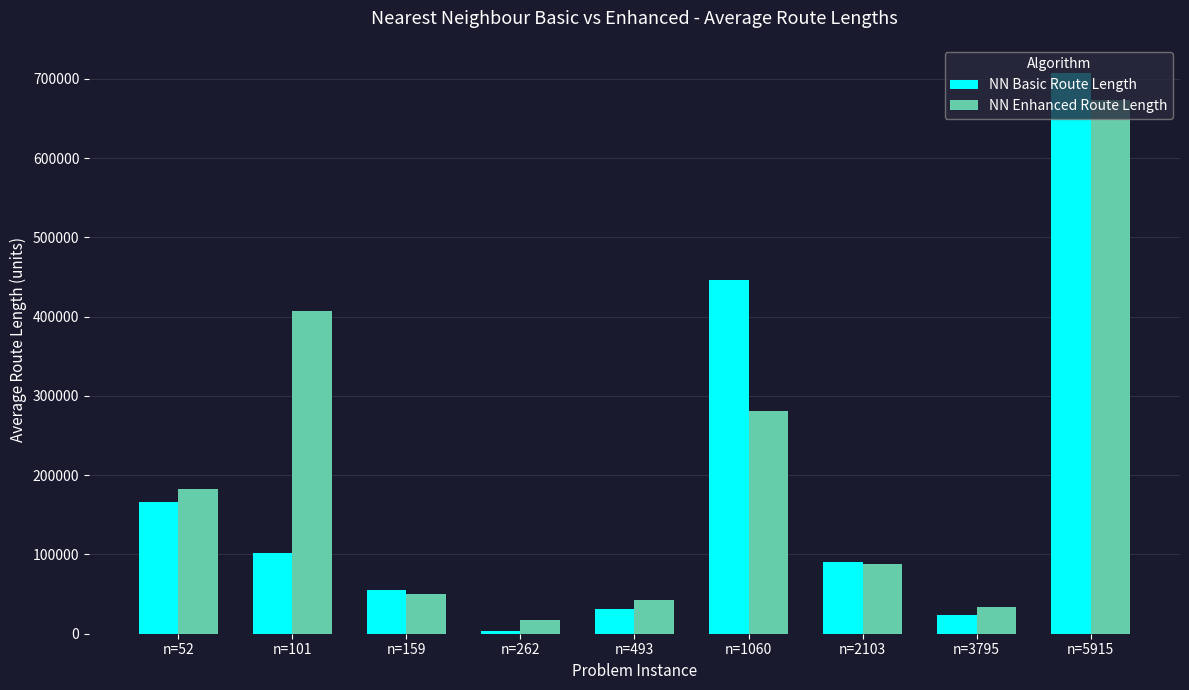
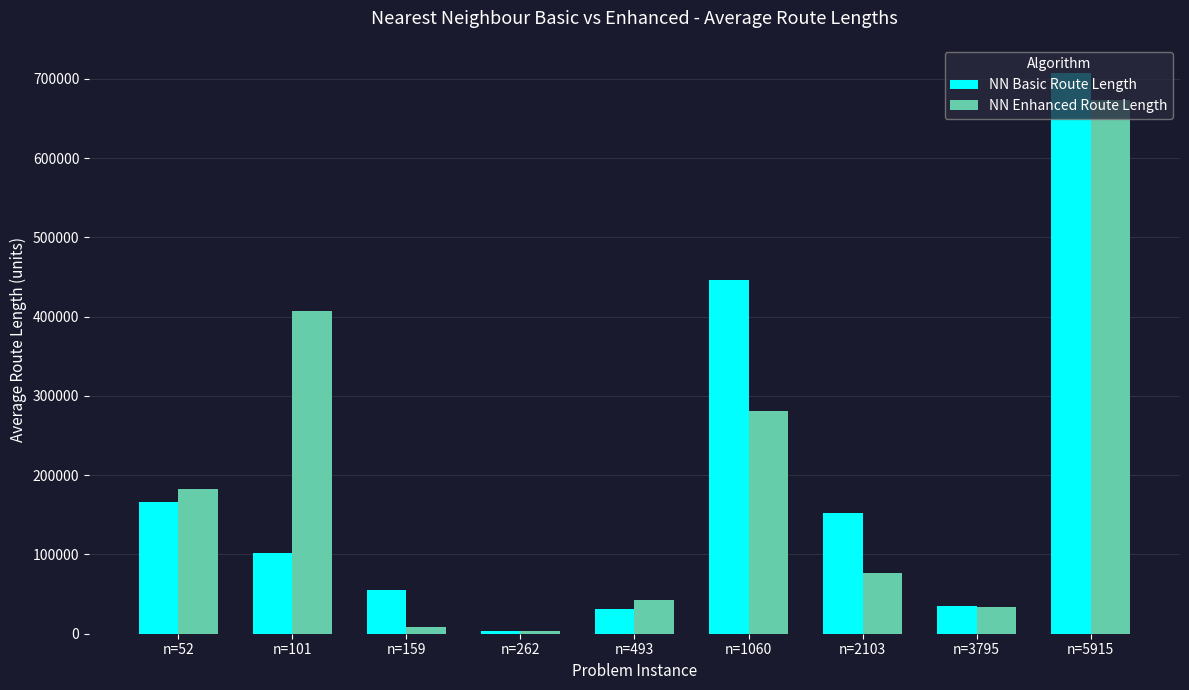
NN Enhanced Route Length, n=159: 50000 -> 10000
NN Enhanced Route Length, n=262: 20000 -> 0
NN Basic Route Length, n=2103: 90000 -> 150000
NN Enhanced Route Length, n=2103: 90000 -> 80000
NN Basic Route Length, n=3795: 20000 -> 40000
